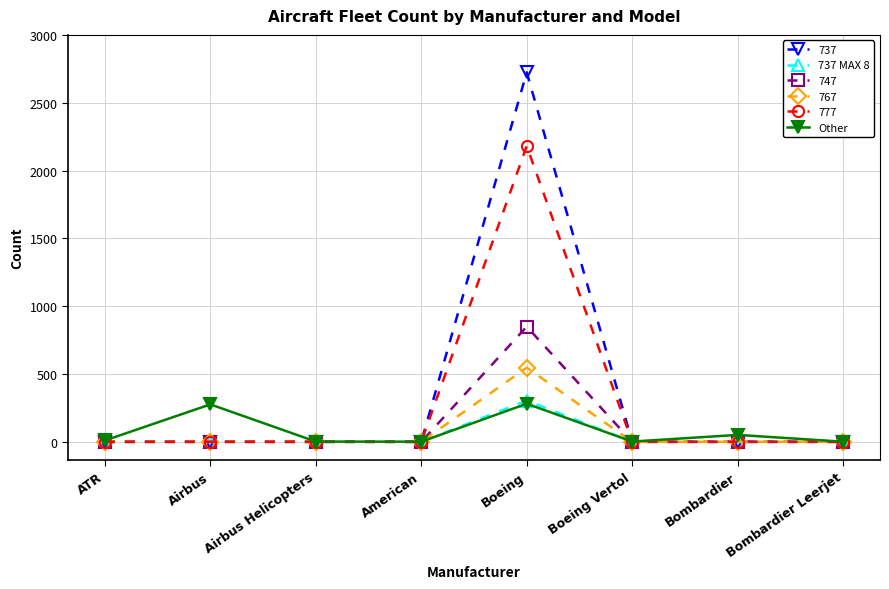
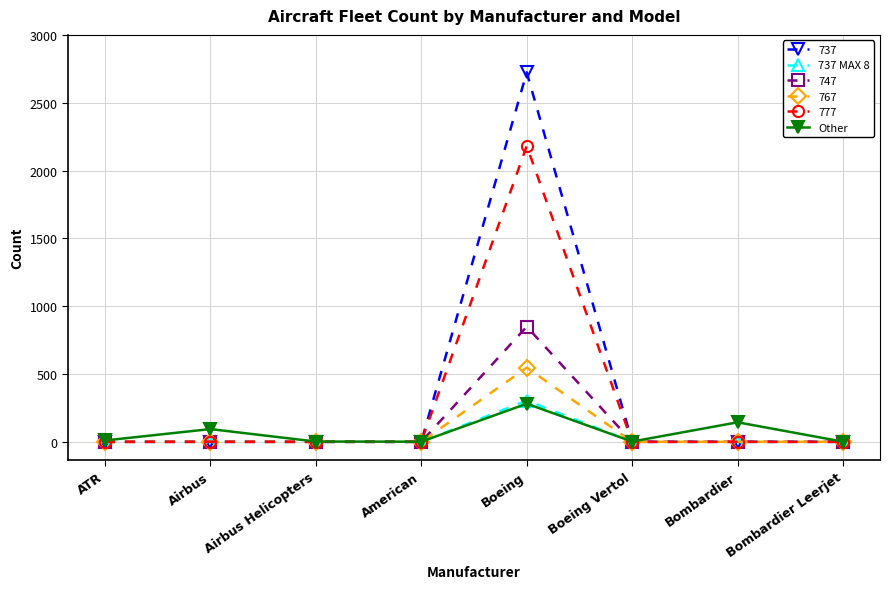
Other, Airbus: 280 -> 90
Other, Bombardier: 50 -> 140
